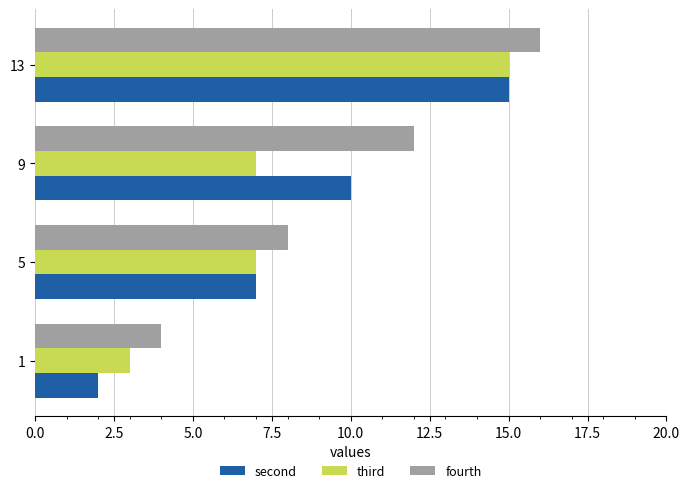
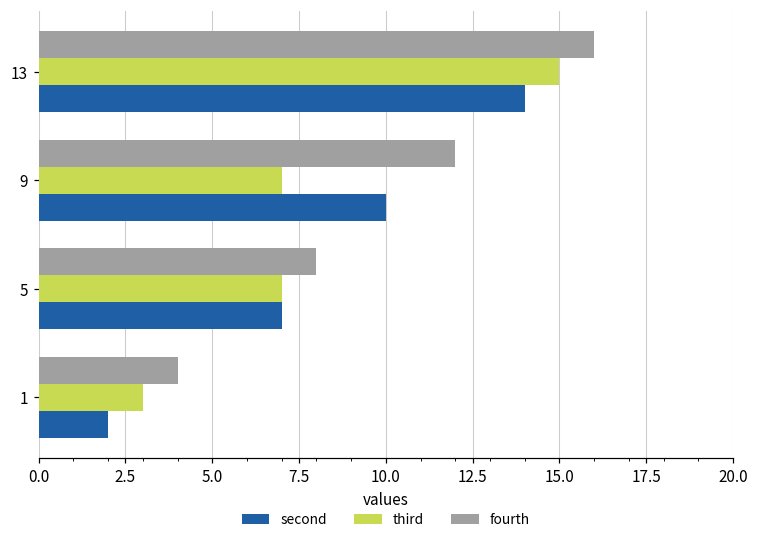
second, 13: 15 -> 14
